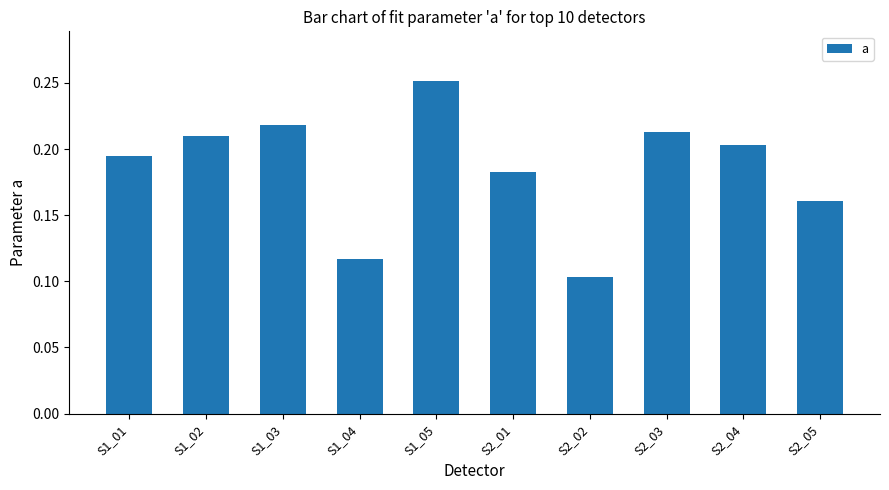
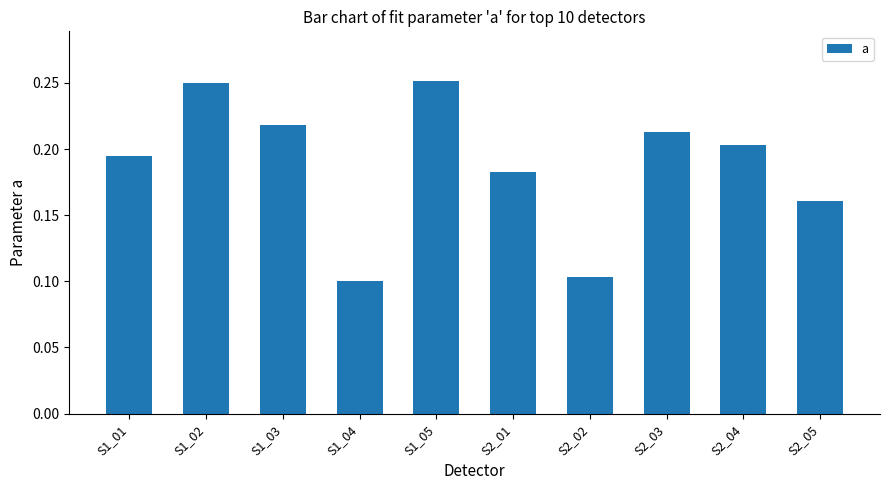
S1_02: 0.21 -> 0.25
S1_04: 0.117 -> 0.100
